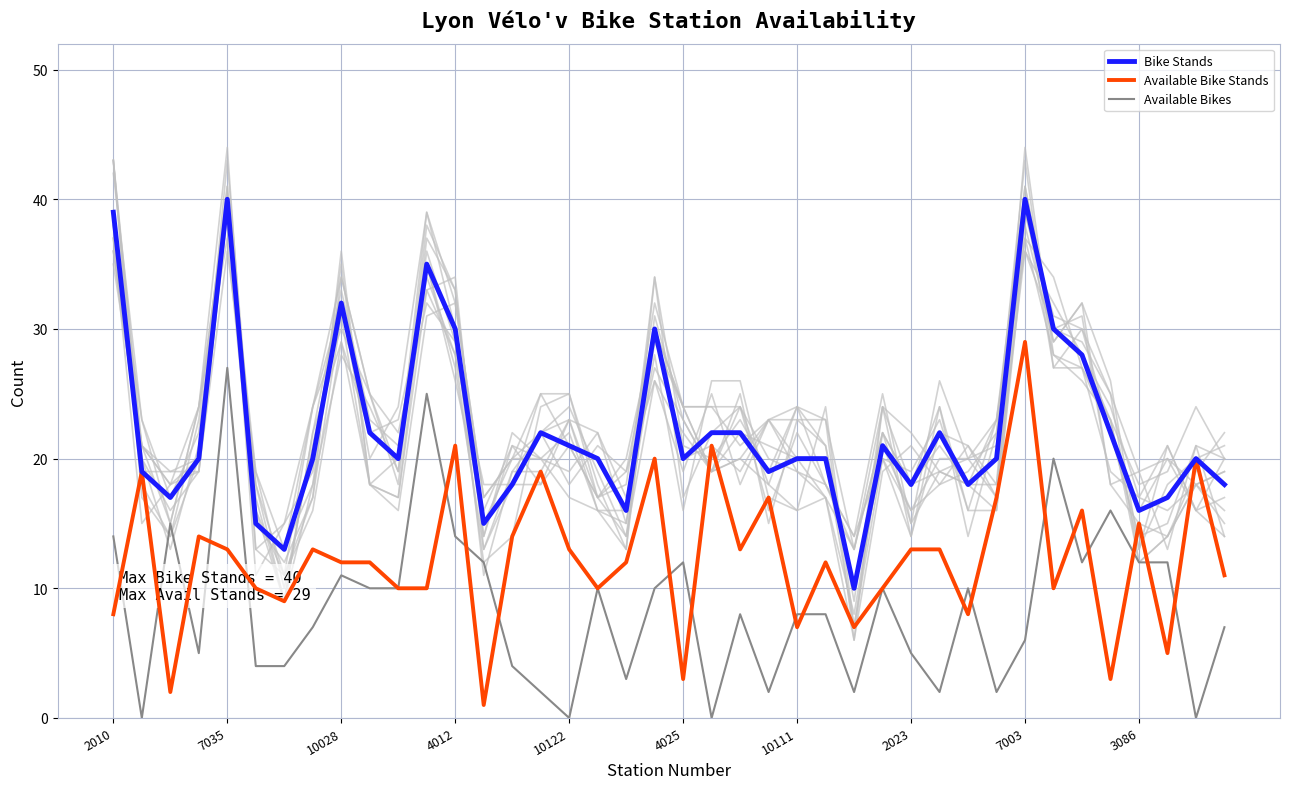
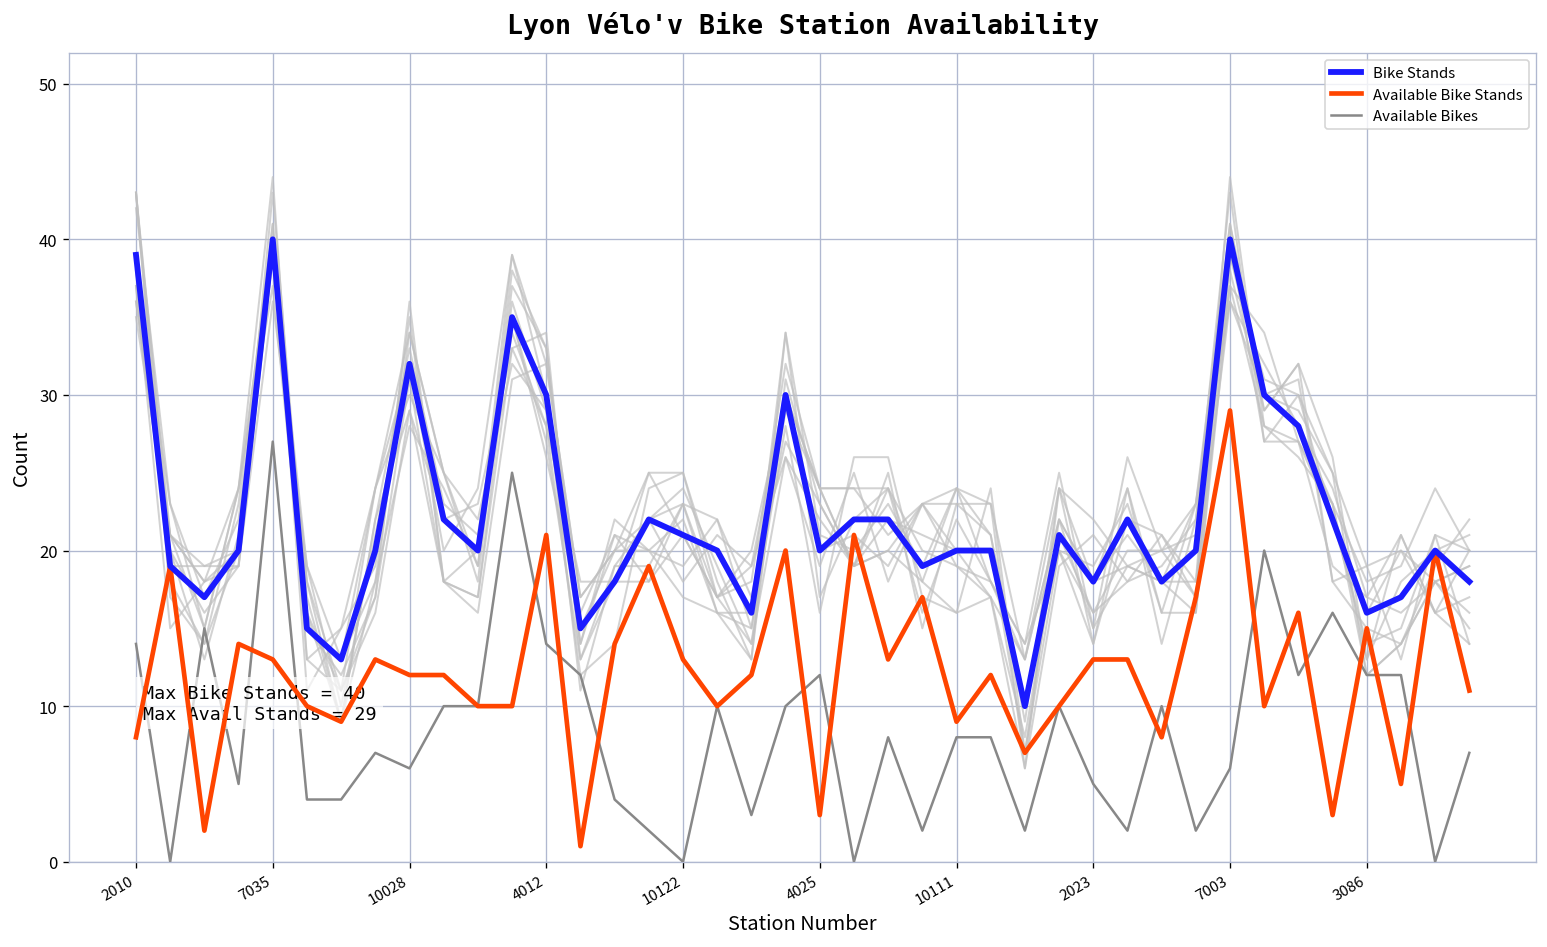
Available Bikes, 10028: 11 -> 6
Available Bike Stands, 10111: 7 -> 9
